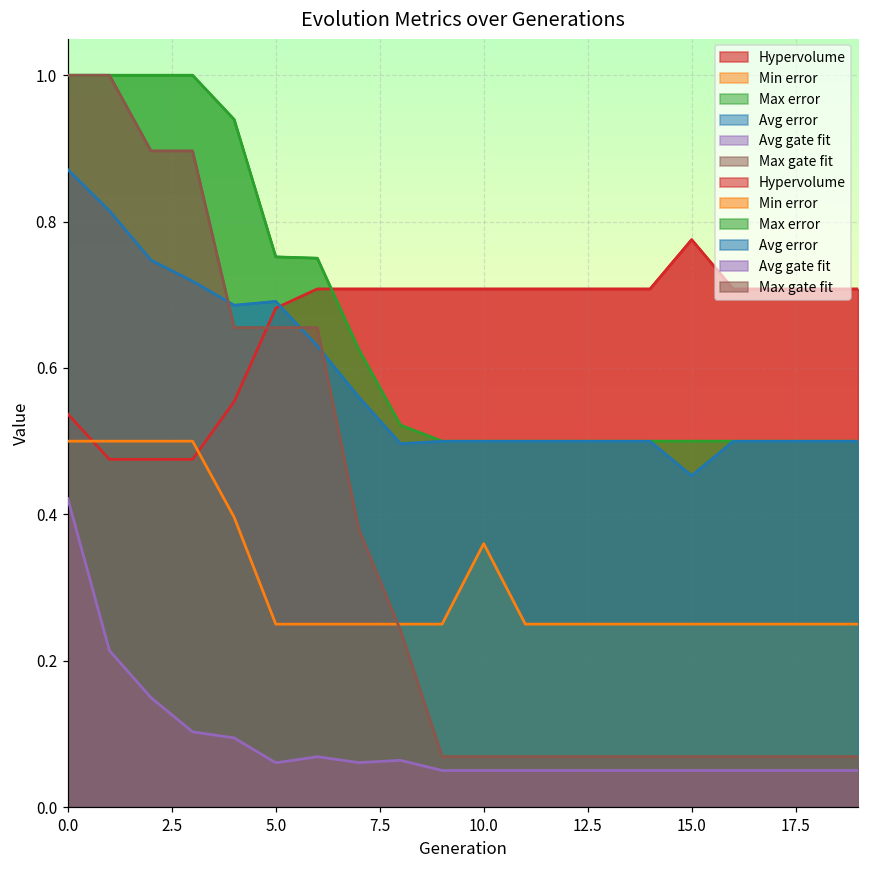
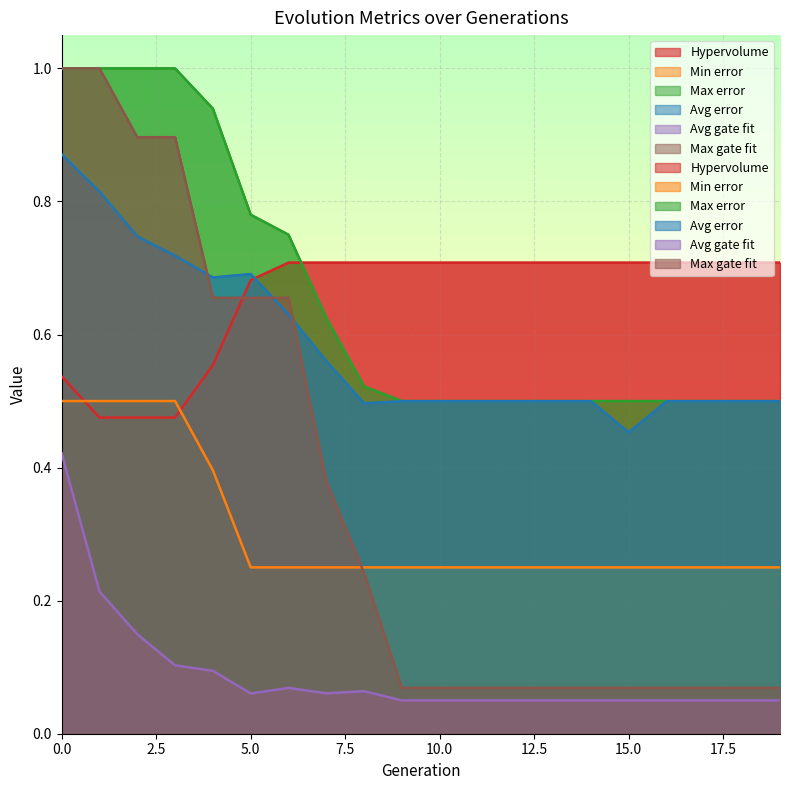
Max error, 5.0: 0.75 -> 0.78
Min error, 10.0: 0.36 -> 0.25
Hypervolume, 15.0: 0.78 -> 0.71
